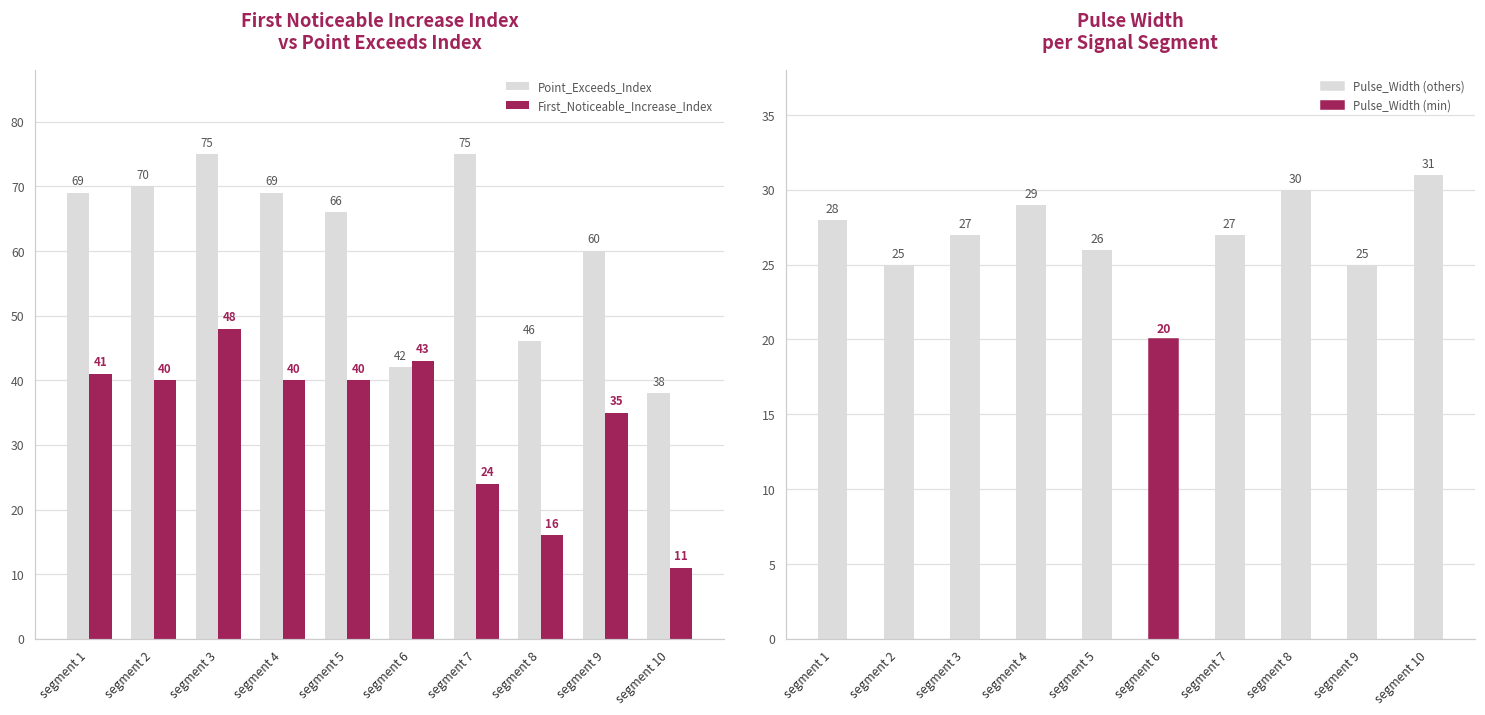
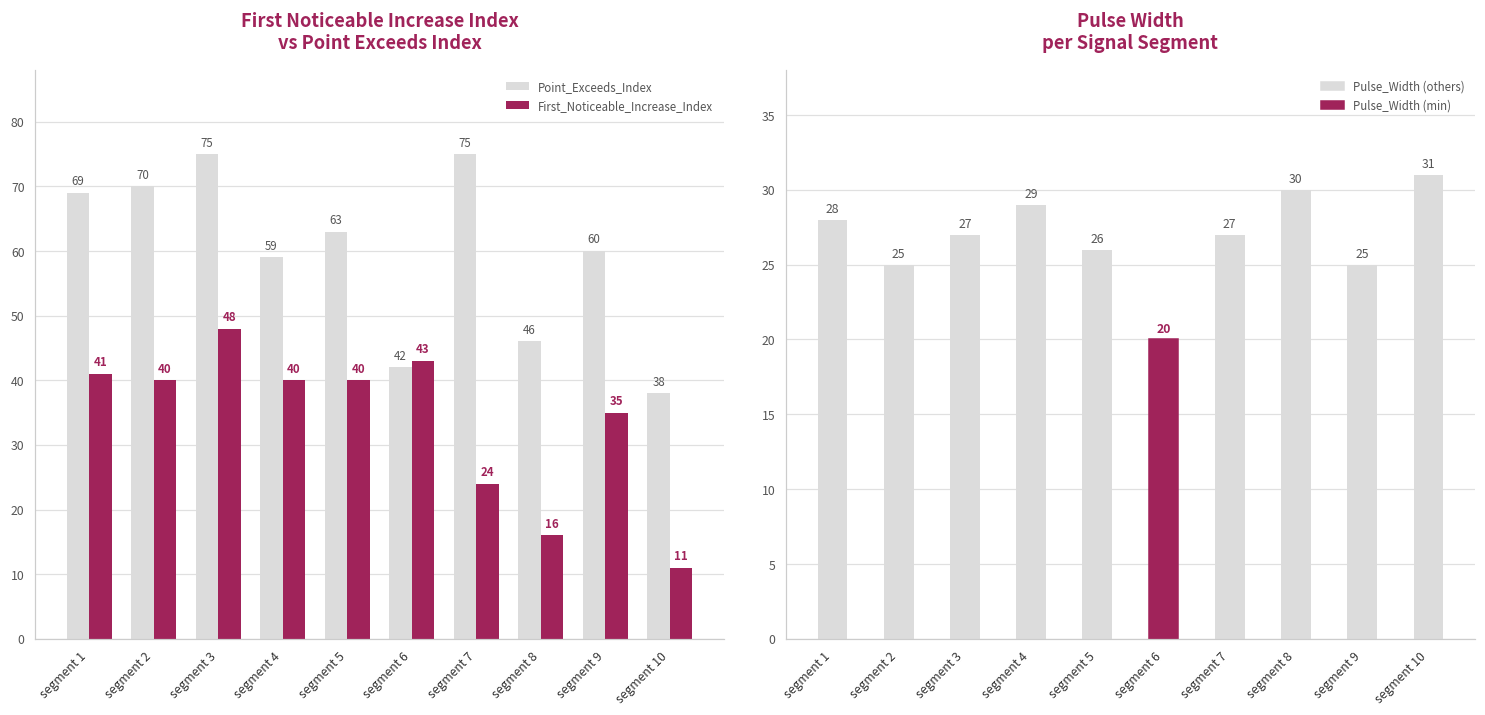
First Noticeable Increase Index vs Point Exceeds Index, Point_Exceeds_Index, segment 4: 69 -> 59
First Noticeable Increase Index vs Point Exceeds Index, Point_Exceeds_Index, segment 5: 66 -> 63
